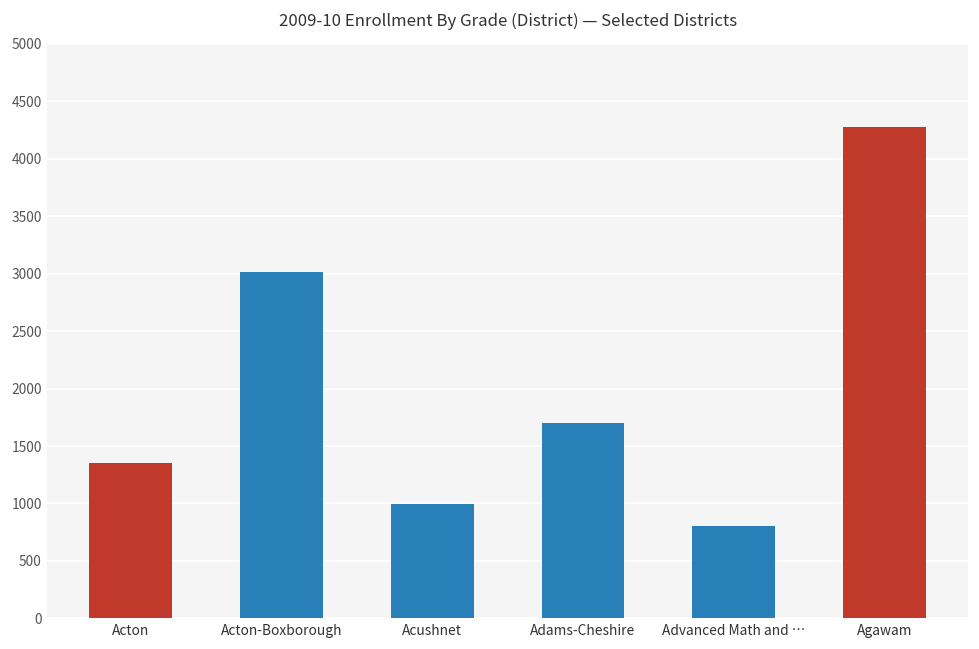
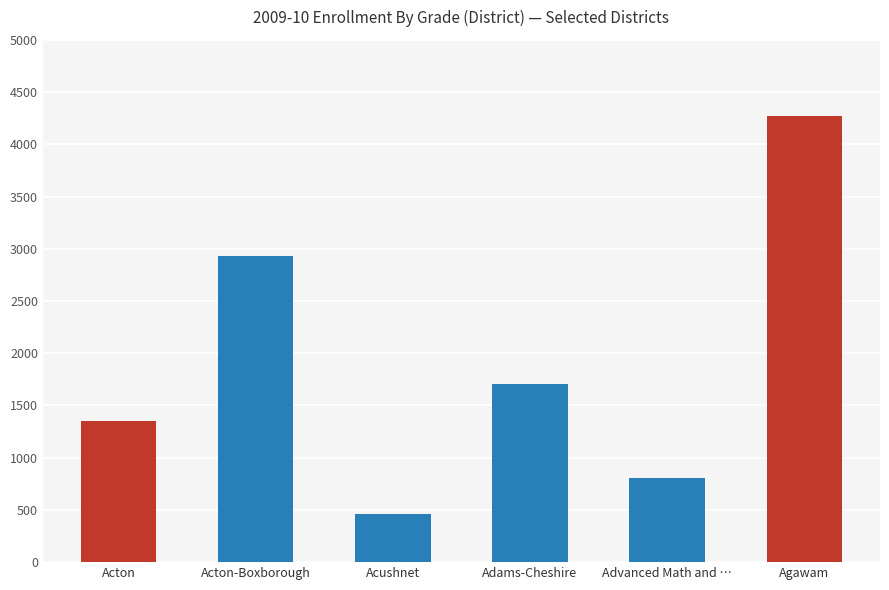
Acton-Boxborough: 3020 -> 2930
Acushnet: 1000 -> 460
